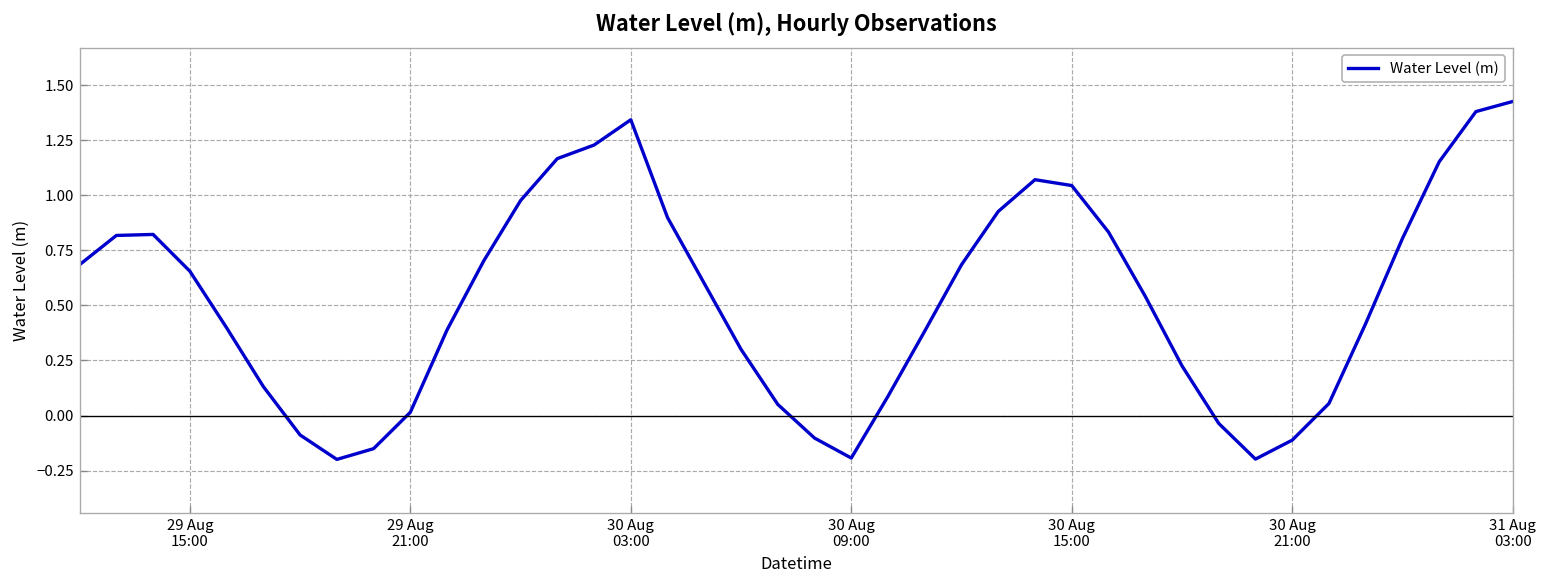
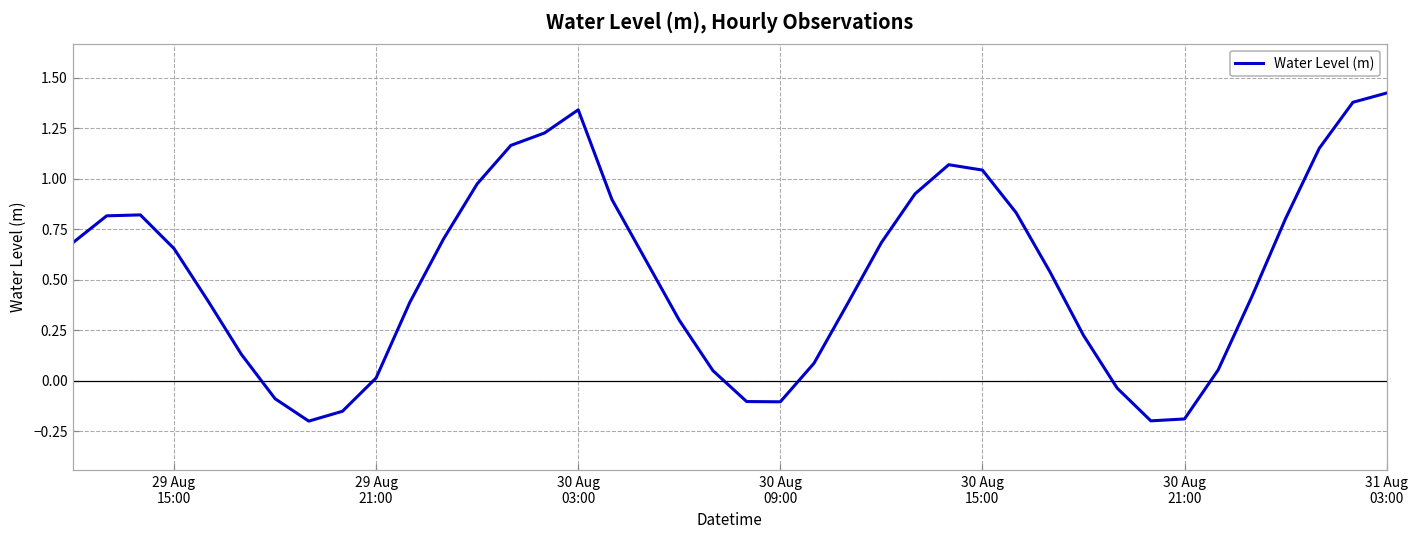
30 Aug 09:00: -0.19 -> -0.10
30 Aug 21:00: -0.11 -> -0.19
